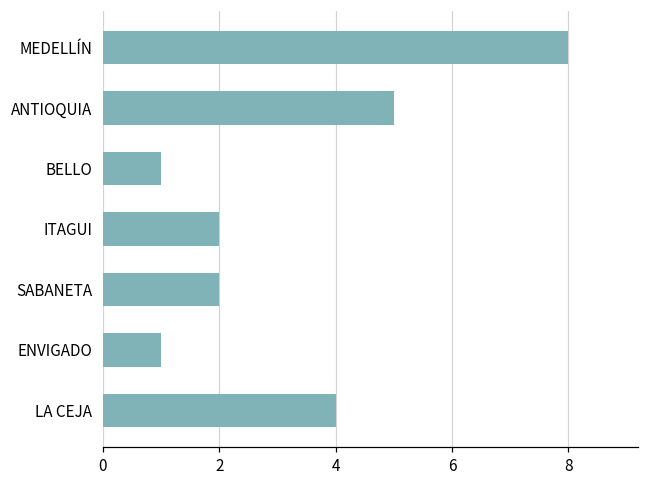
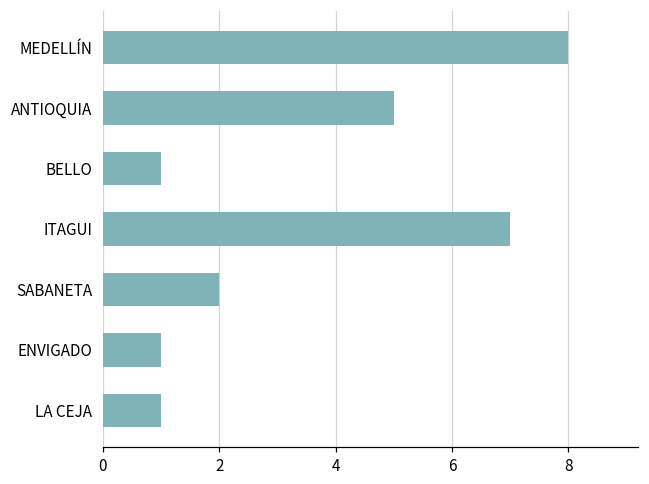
ITAGUI: 2 -> 7
LA CEJA: 4 -> 1
